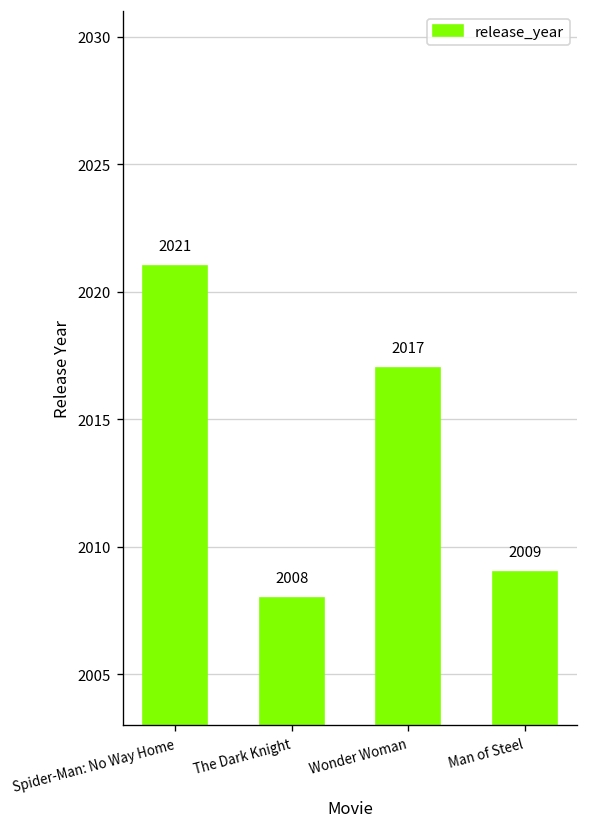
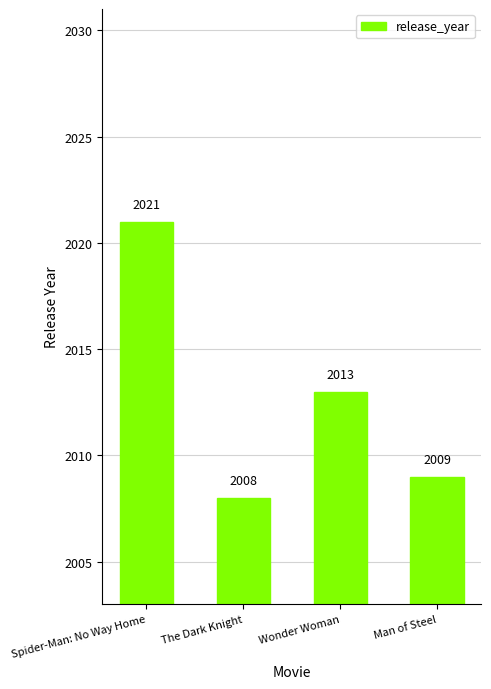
Wonder Woman: 2017 -> 2013
